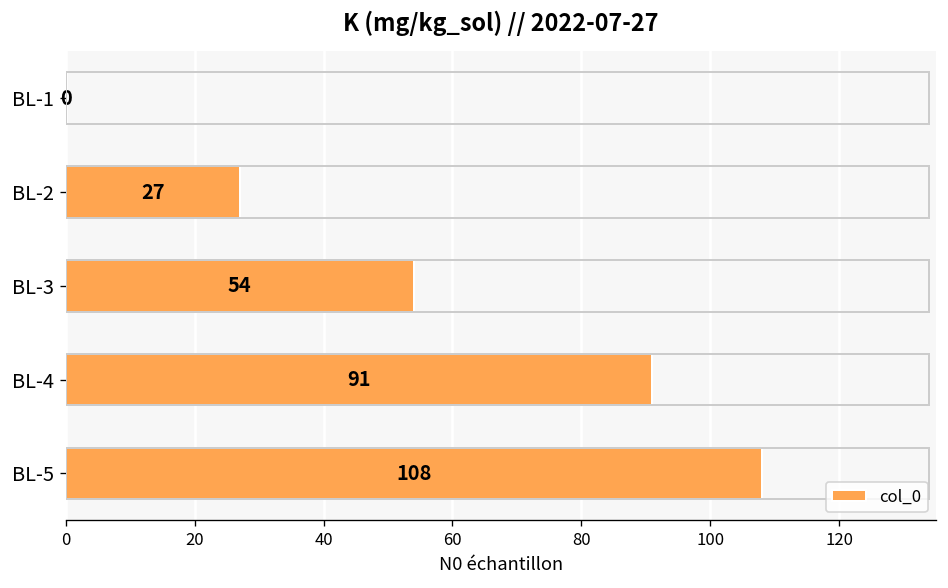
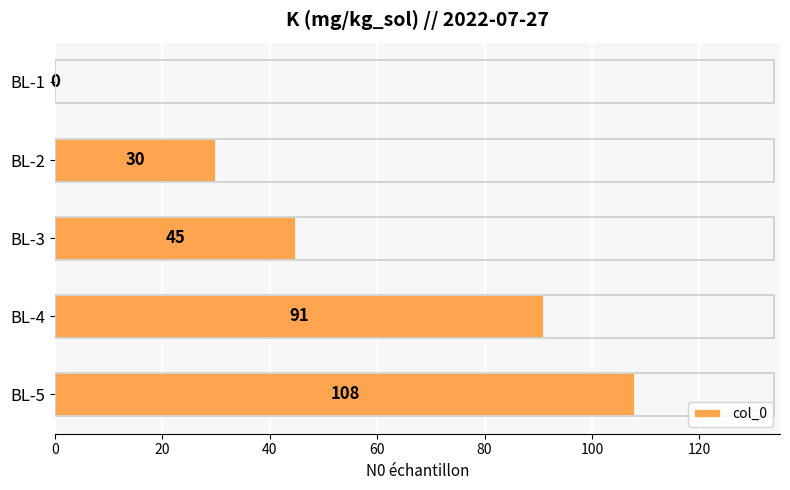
BL-2: 27 -> 30
BL-3: 54 -> 45
